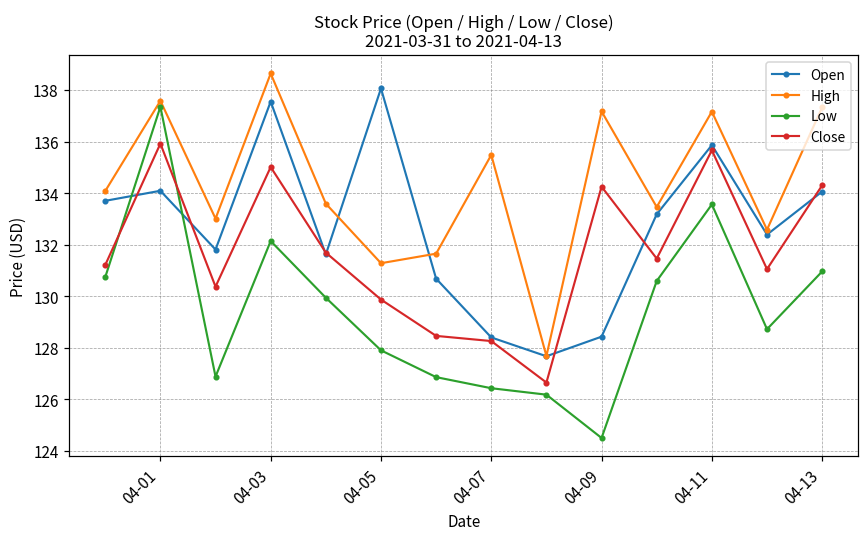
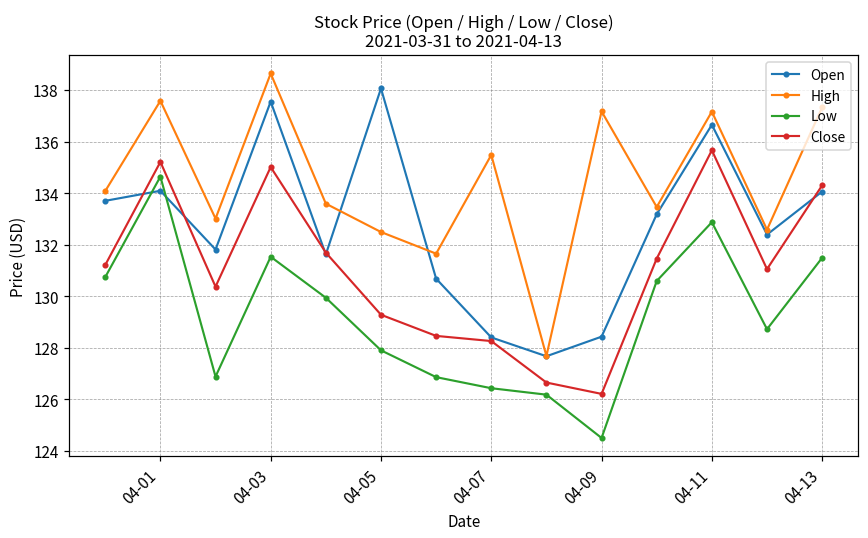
Low, 04-01: 137.4 -> 134.6
Close, 04-01: 135.9 -> 135.2
Low, 04-03: 132.1 -> 131.5
High, 04-05: 131.3 -> 132.5
Close, 04-05: 129.9 -> 129.3
Close, 04-09: 134.3 -> 126.2
Open, 04-11: 135.9 -> 136.7
Low, 04-11: 133.6 -> 132.9
Low, 04-13: 131.0 -> 131.5
